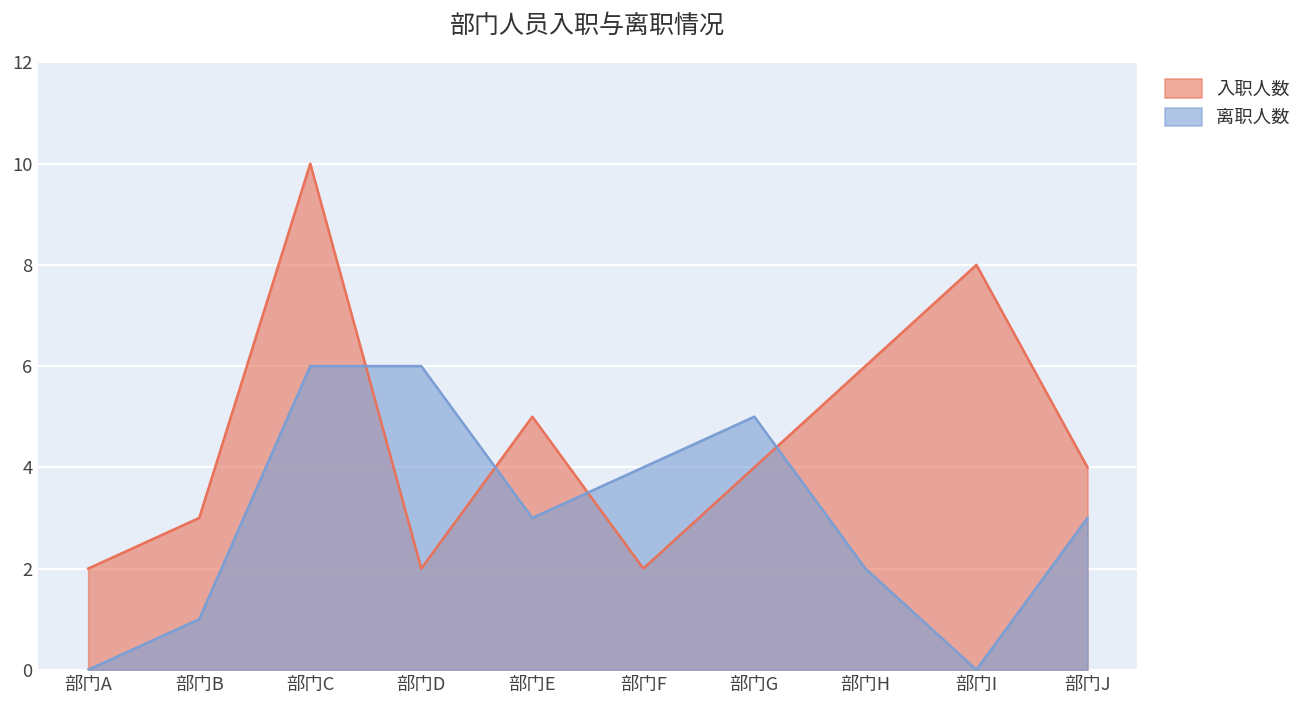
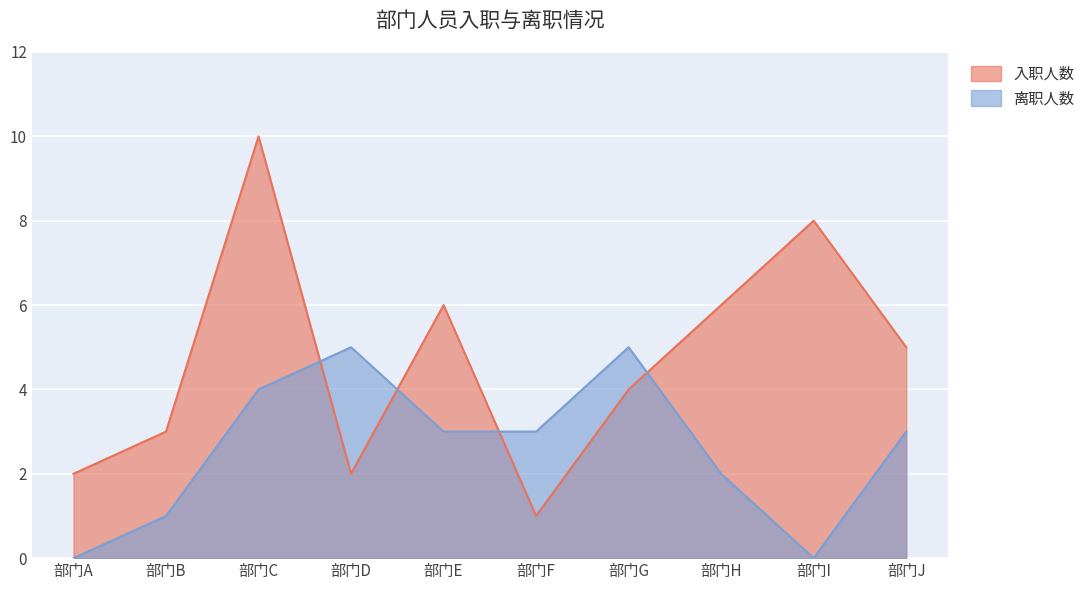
离职人数, 部门C: 6 -> 4
离职人数, 部门D: 6 -> 5
入职人数, 部门E: 5 -> 6
入职人数, 部门F: 2 -> 1
离职人数, 部门F: 4 -> 3
入职人数, 部门J: 4 -> 5
